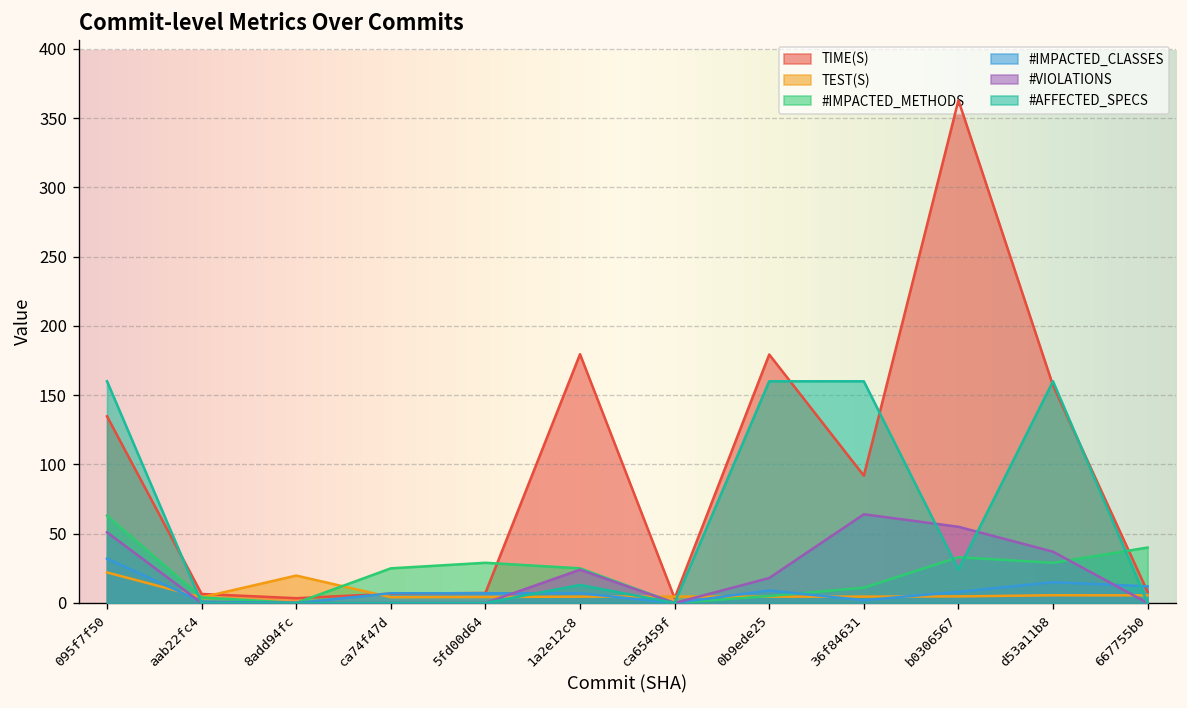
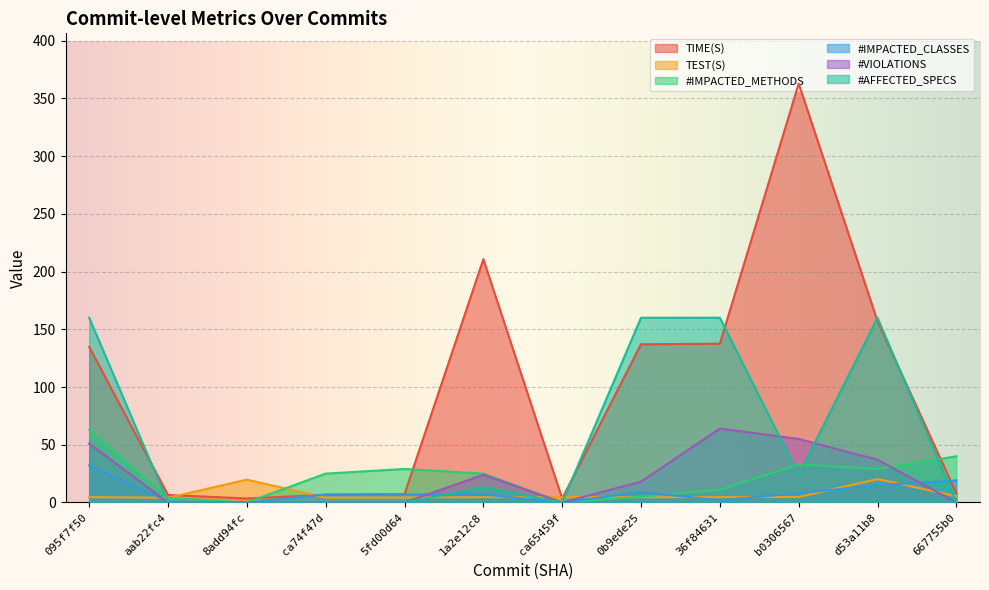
TEST(S), 095f7f50: 22 -> 5
TIME(S), 1a2e12c8: 180 -> 211
TIME(S), 0b9ede25: 179 -> 137
TIME(S), 36f84631: 92 -> 138
TEST(S), d53a11b8: 6 -> 20
#IMPACTED_CLASSES, 667755b0: 12 -> 19
